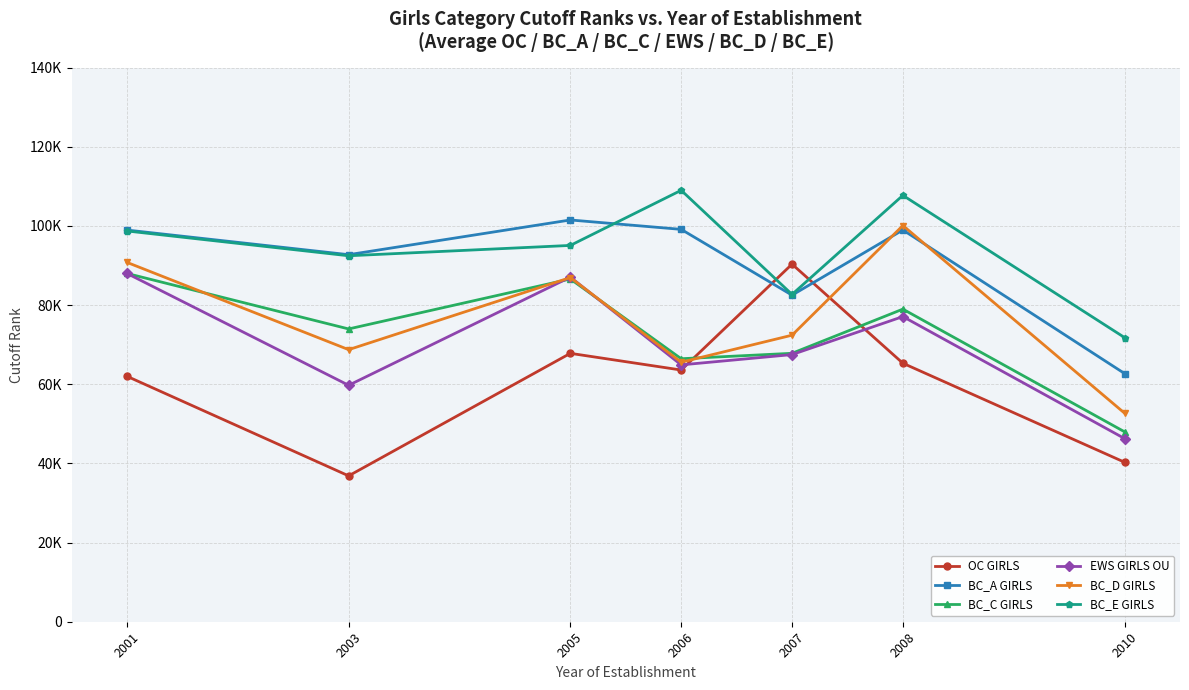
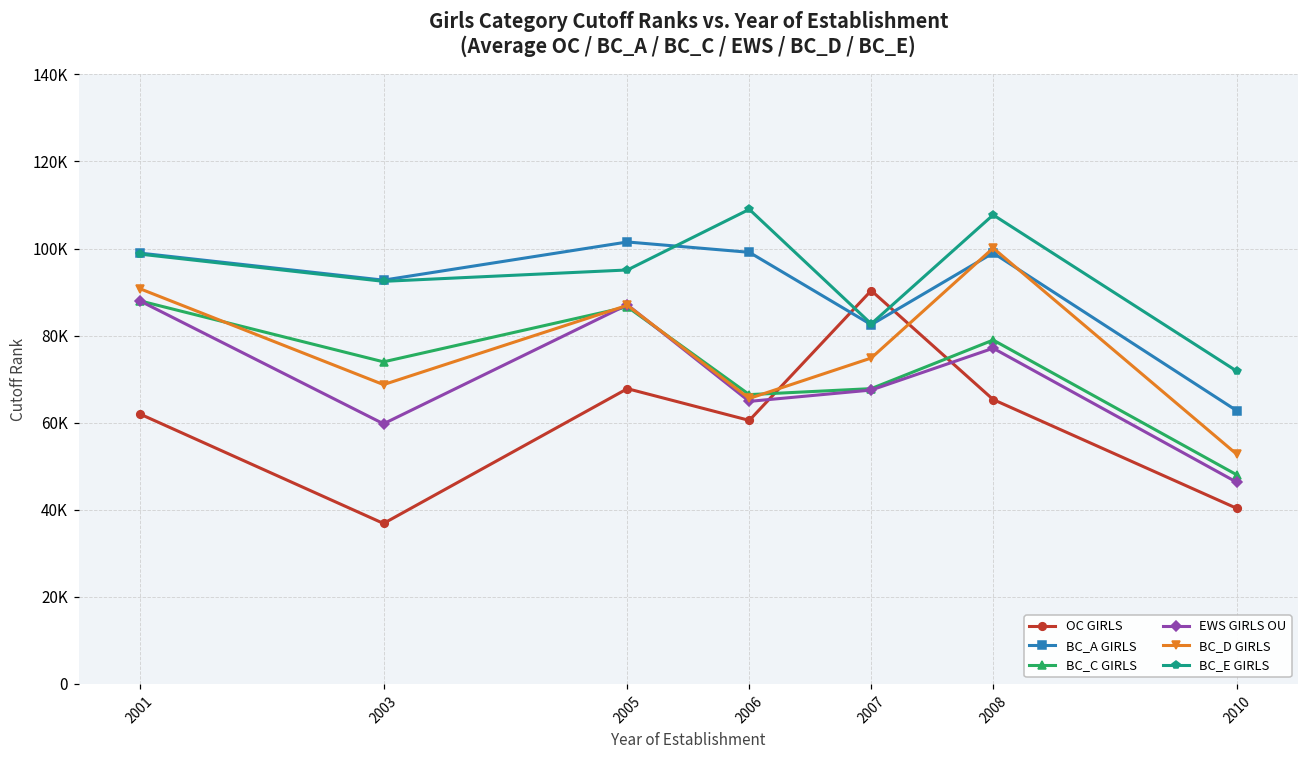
OC GIRLS, 2006: 64000 -> 61000
BC_D GIRLS, 2007: 72000 -> 75000
